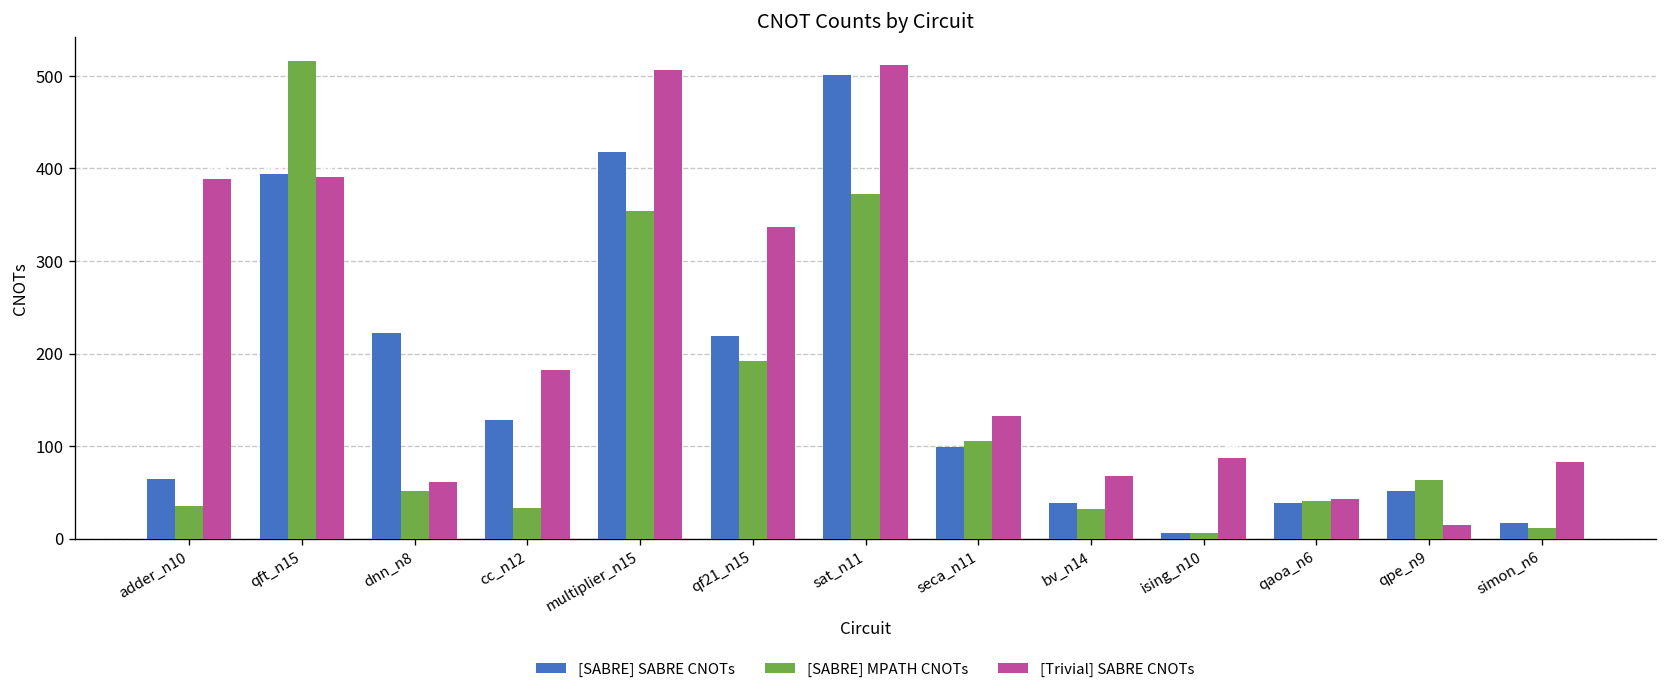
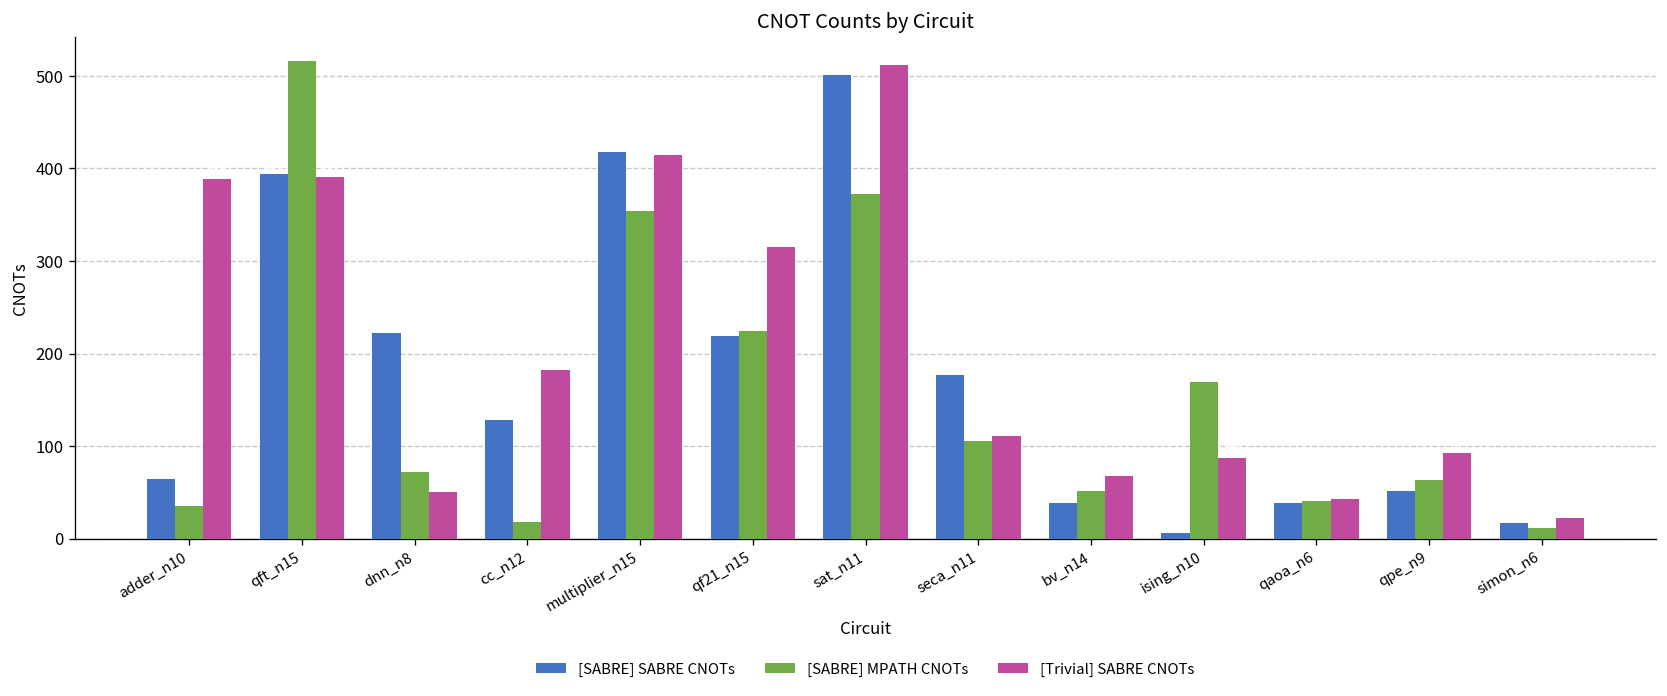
[SABRE] MPATH CNOTs, dnn_n8: 50 -> 70
[Trivial] SABRE CNOTs, dnn_n8: 60 -> 50
[SABRE] MPATH CNOTs, cc_n12: 30 -> 20
[Trivial] SABRE CNOTs, multiplier_n15: 510 -> 420
[SABRE] MPATH CNOTs, qf21_n15: 190 -> 220
[Trivial] SABRE CNOTs, qf21_n15: 340 -> 320
[SABRE] SABRE CNOTs, seca_n11: 100 -> 180
[Trivial] SABRE CNOTs, seca_n11: 130 -> 110
[SABRE] MPATH CNOTs, bv_n14: 30 -> 50
[SABRE] MPATH CNOTs, ising_n10: 10 -> 170
[Trivial] SABRE CNOTs, qpe_n9: 20 -> 90
[Trivial] SABRE CNOTs, simon_n6: 80 -> 20
